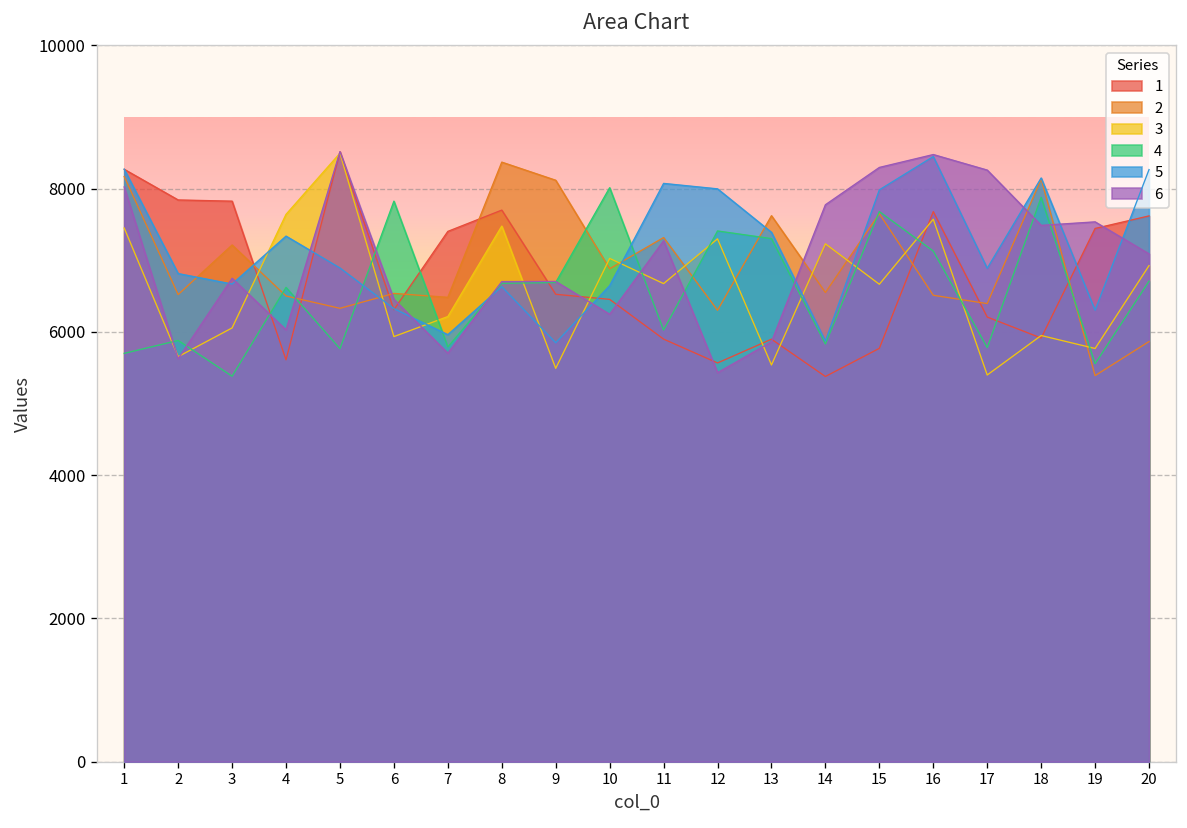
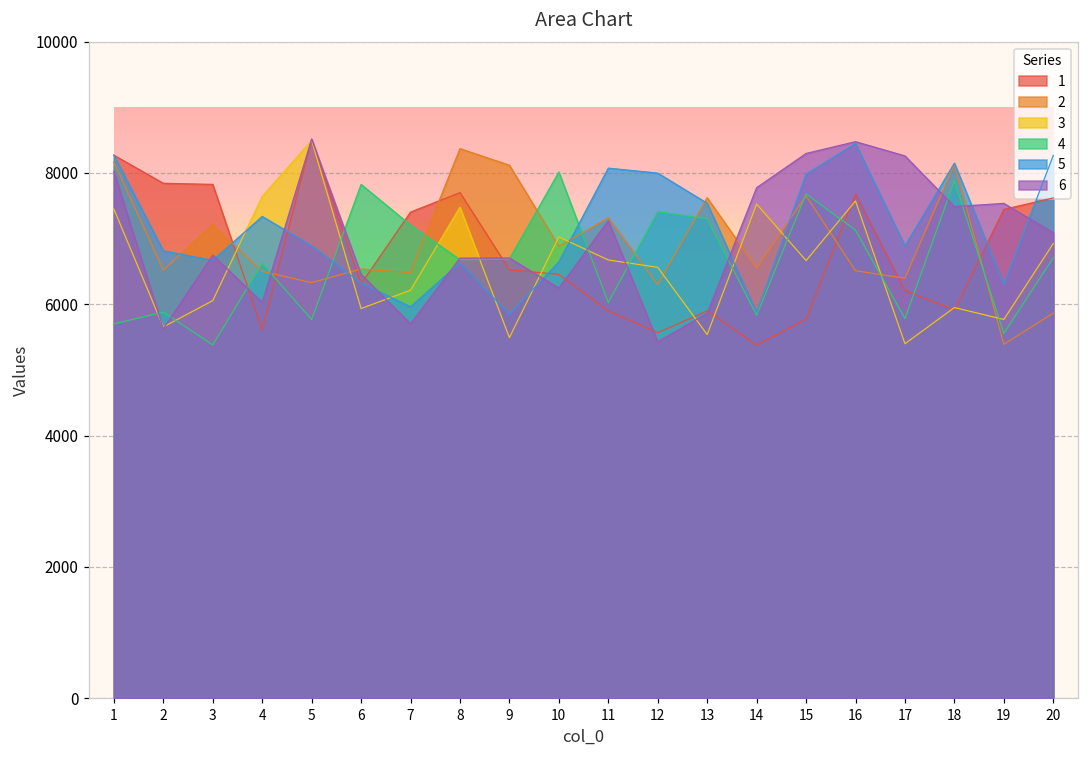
4, 7: 5800 -> 7200
3, 12: 7300 -> 6600
5, 13: 7400 -> 7500
3, 14: 7200 -> 7500
